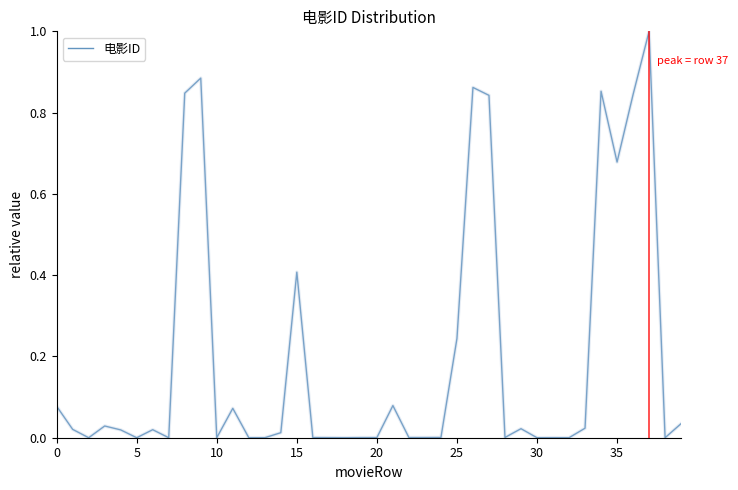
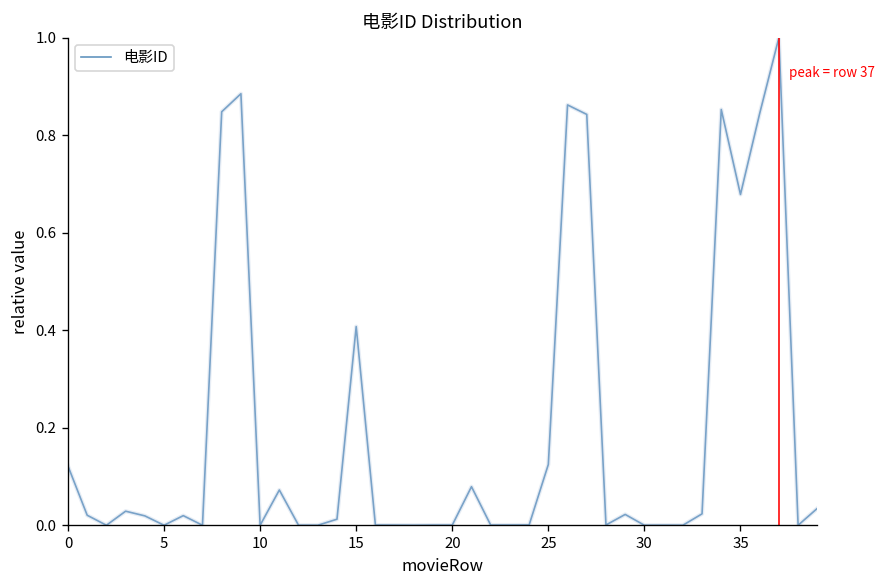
0: 0.08 -> 0.12
25: 0.24 -> 0.12
